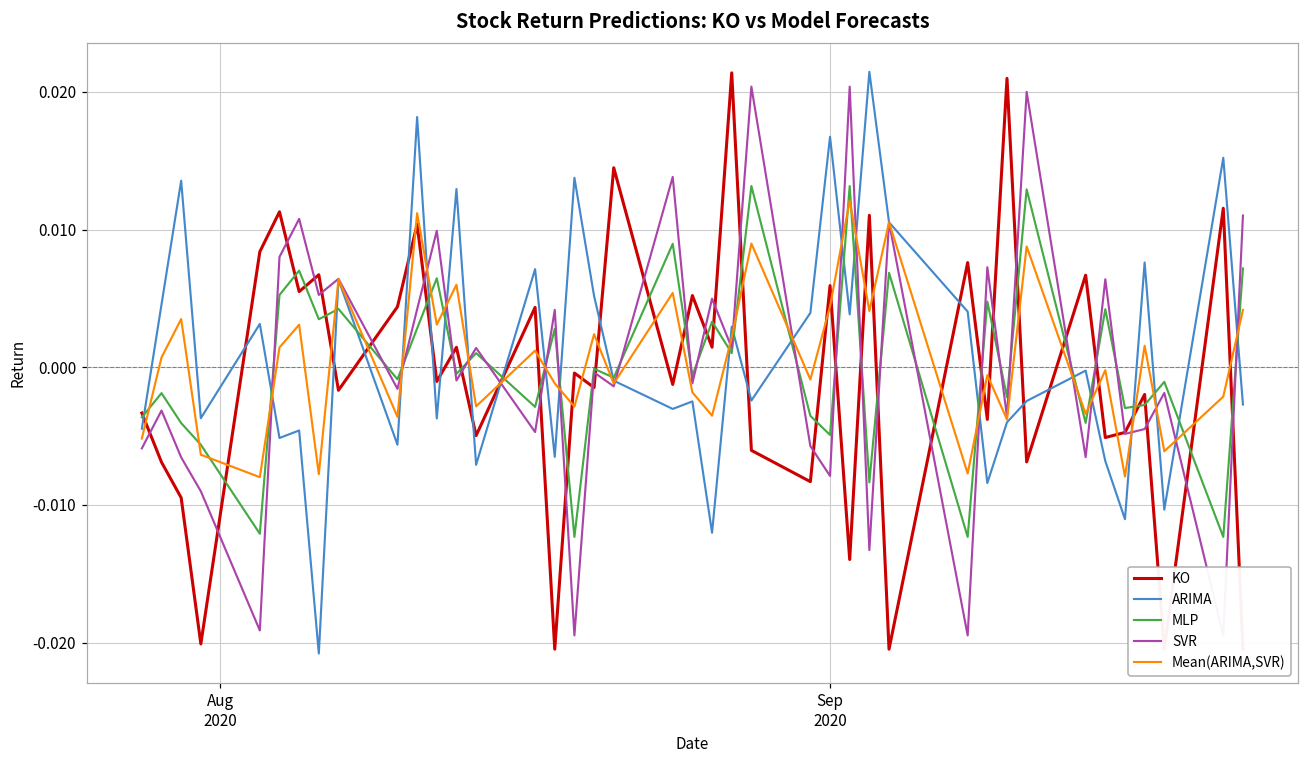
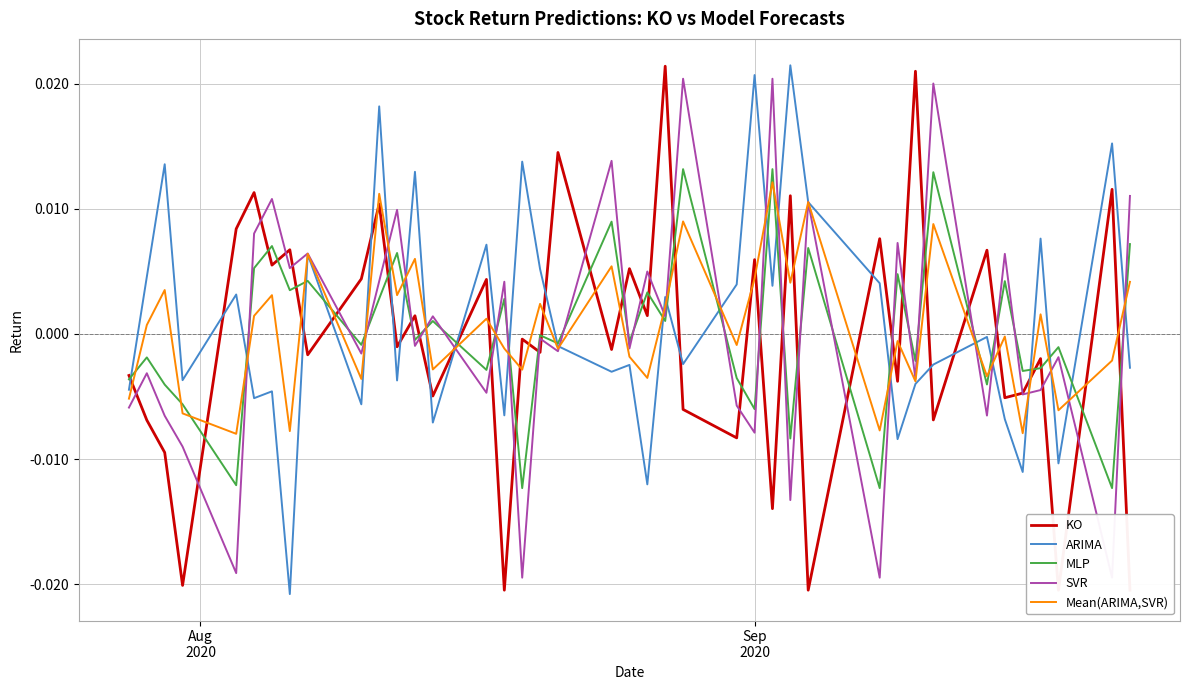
ARIMA, Sep 2020: 0.0167 -> 0.0207
MLP, Sep 2020: -0.0049 -> -0.0060
